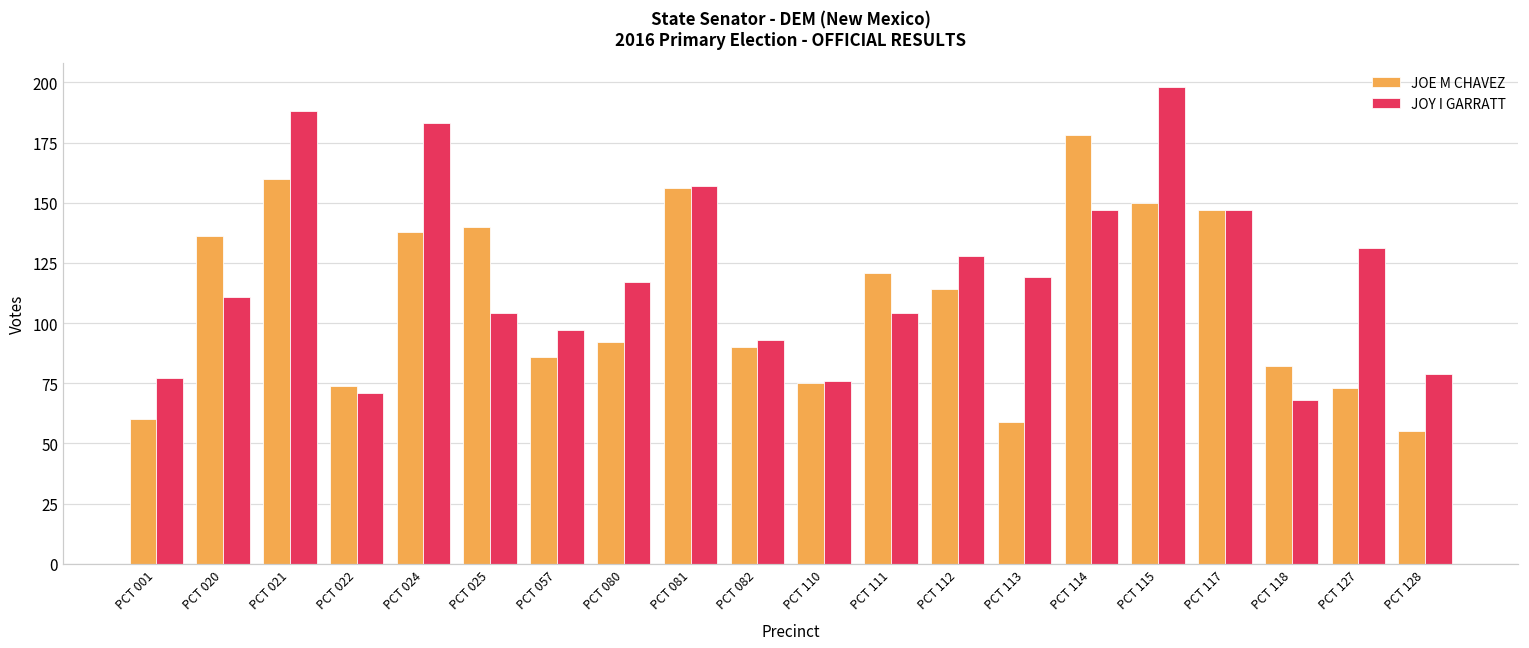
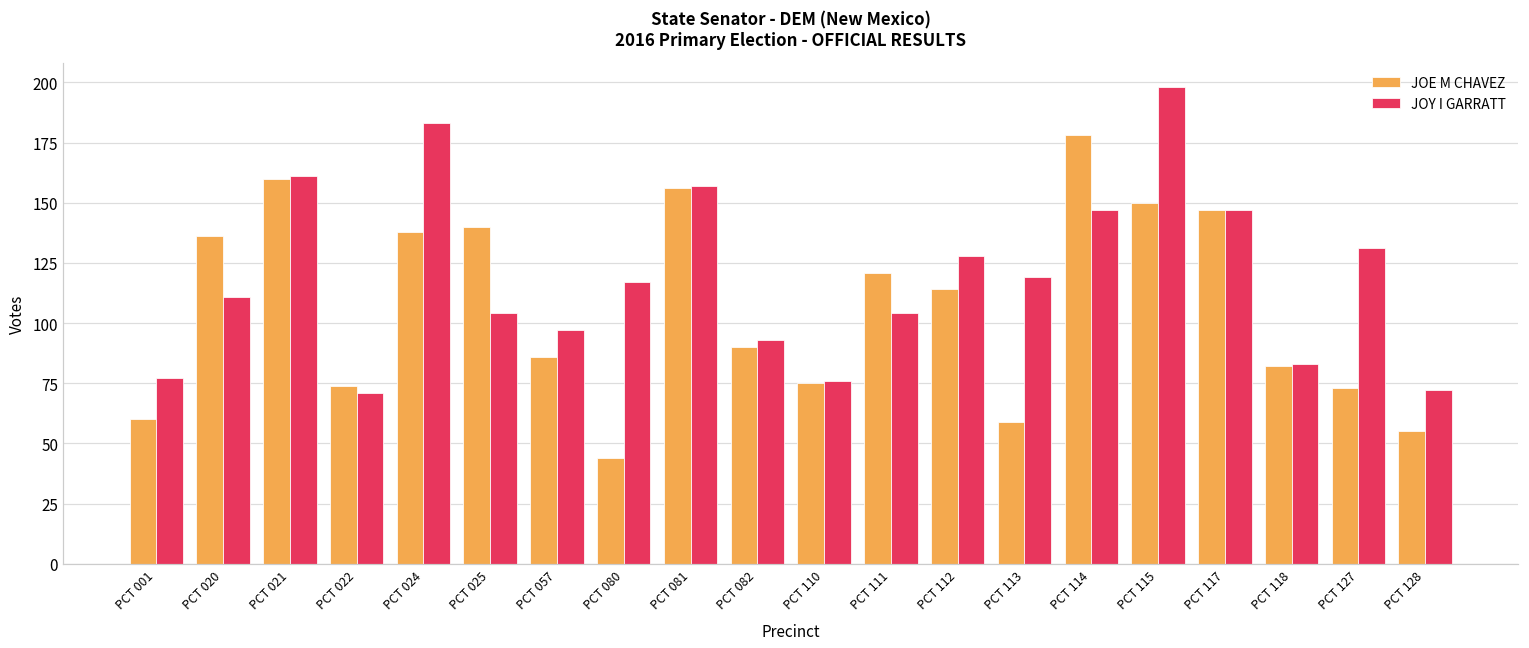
JOY I GARRATT, PCT 021: 188 -> 161
JOE M CHAVEZ, PCT 080: 92 -> 44
JOY I GARRATT, PCT 118: 68 -> 83
JOY I GARRATT, PCT 128: 79 -> 72
